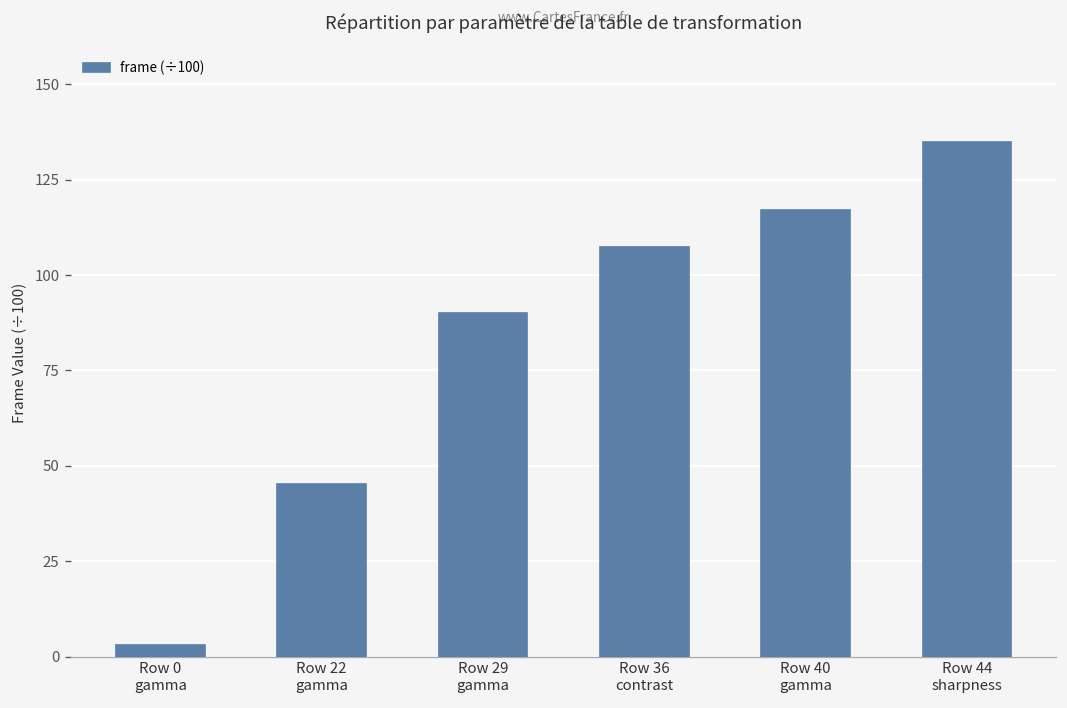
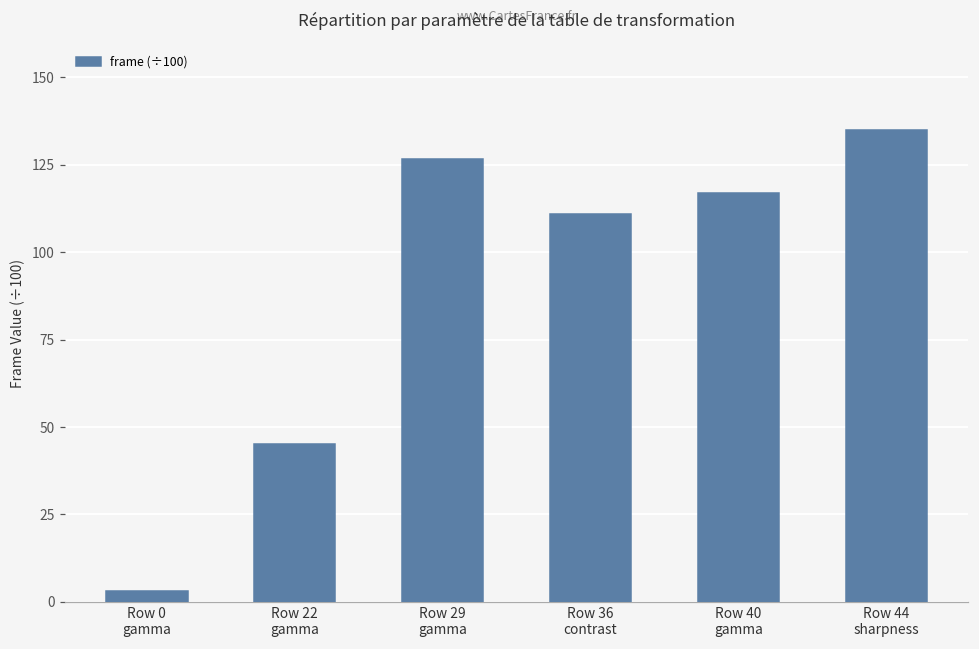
Row 29 gamma: 90 -> 127
Row 36 contrast: 107 -> 111
